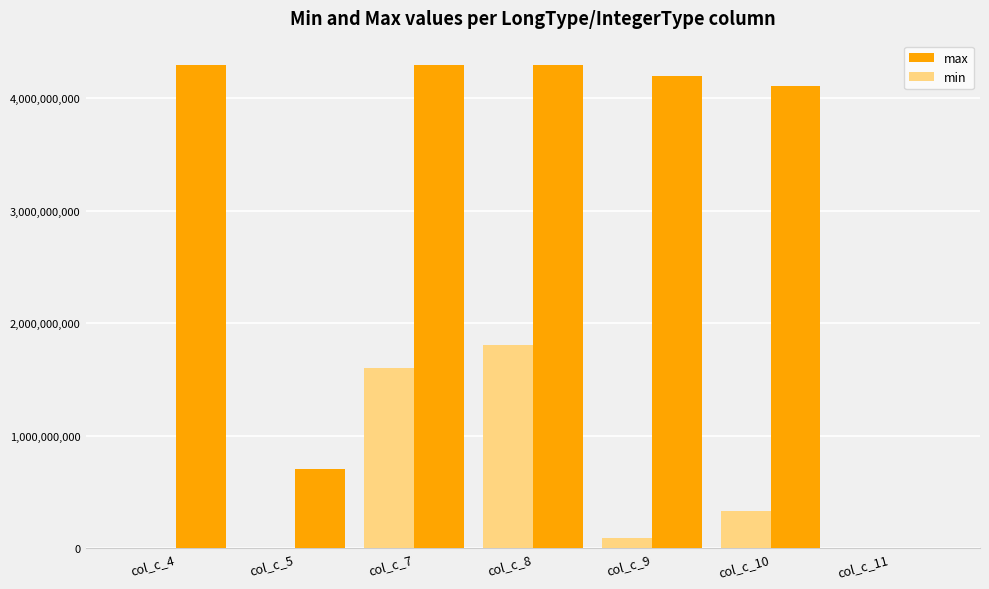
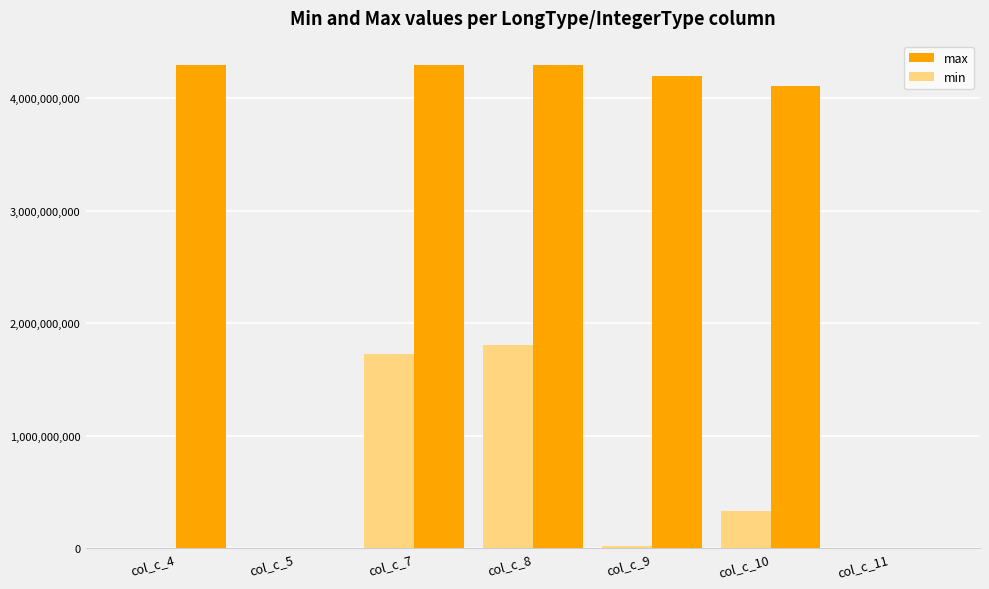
max, col_c_5: 710,000,000 -> 0
min, col_c_7: 1,600,000,000 -> 1,730,000,000
min, col_c_9: 90,000,000 -> 20,000,000
